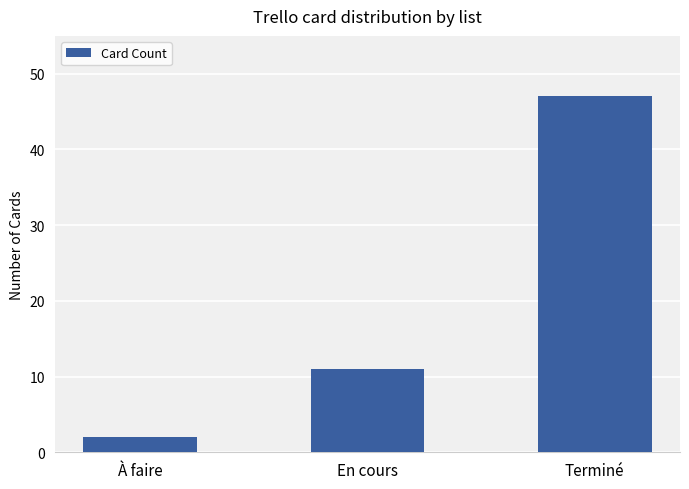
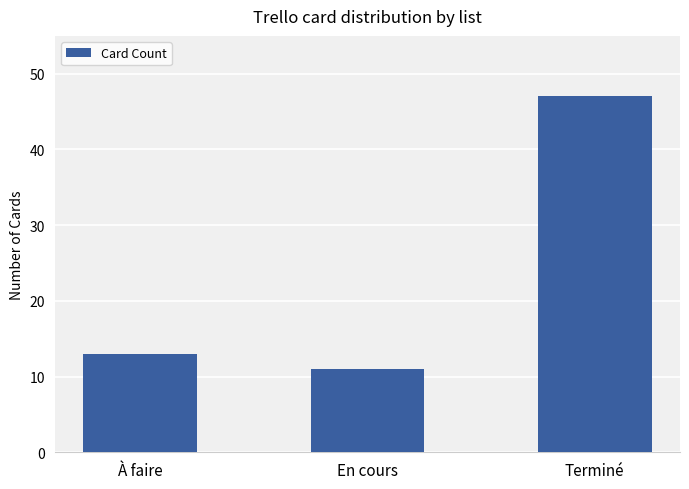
À faire: 2 -> 13
